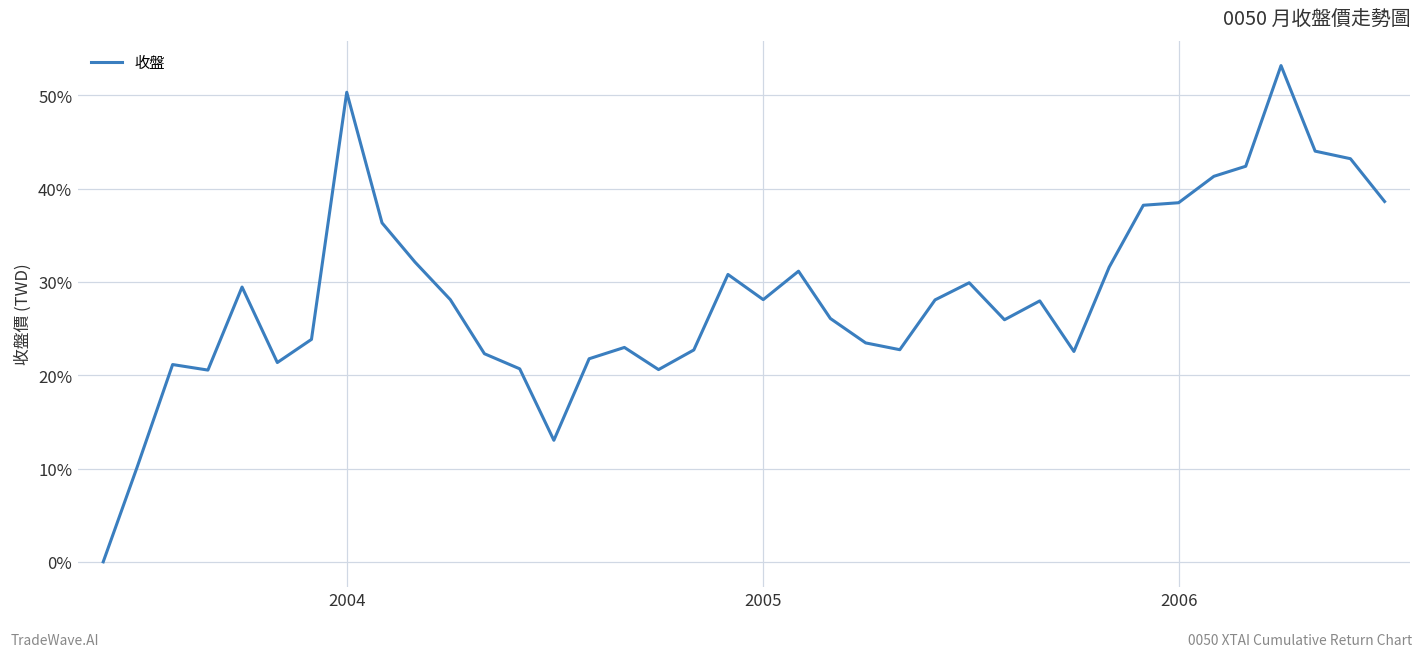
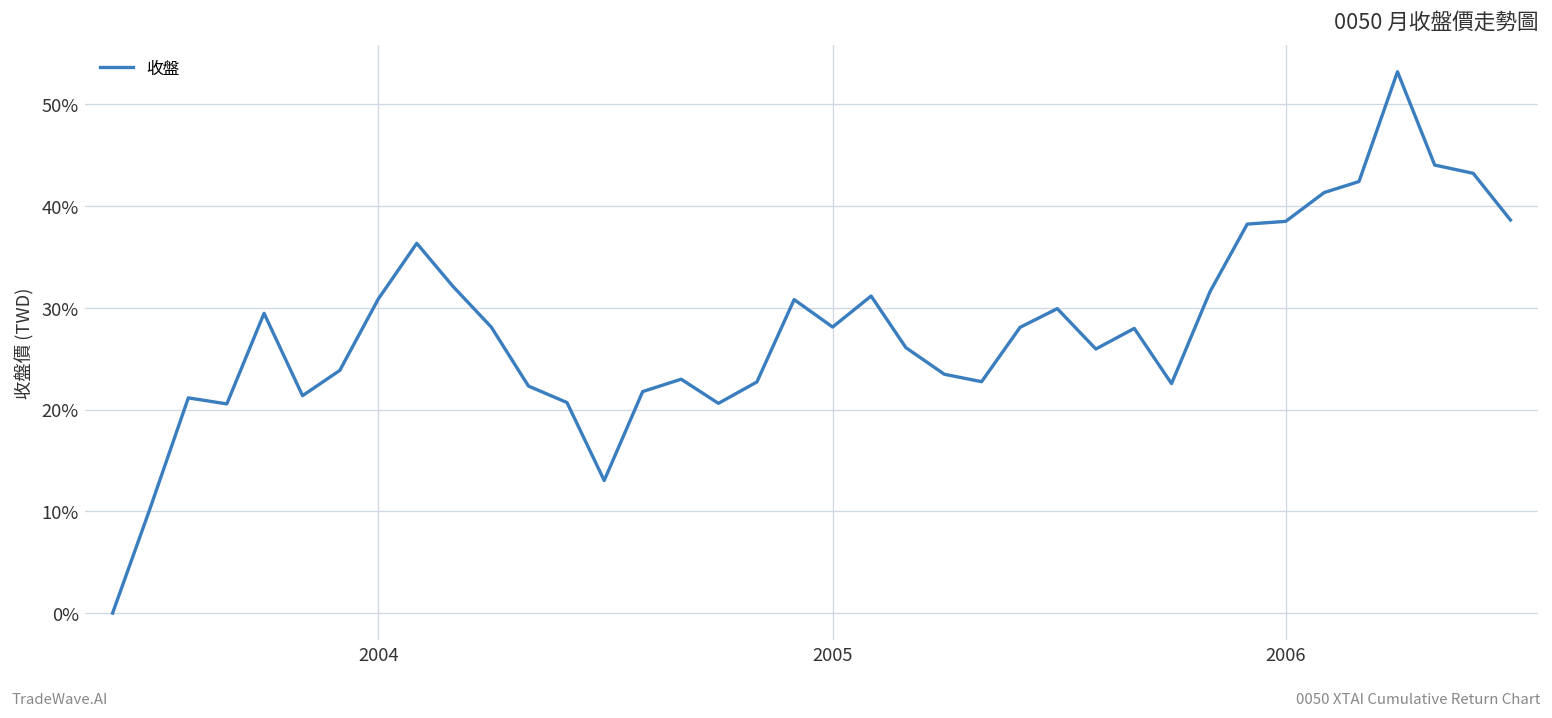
2004: 50% -> 31%
